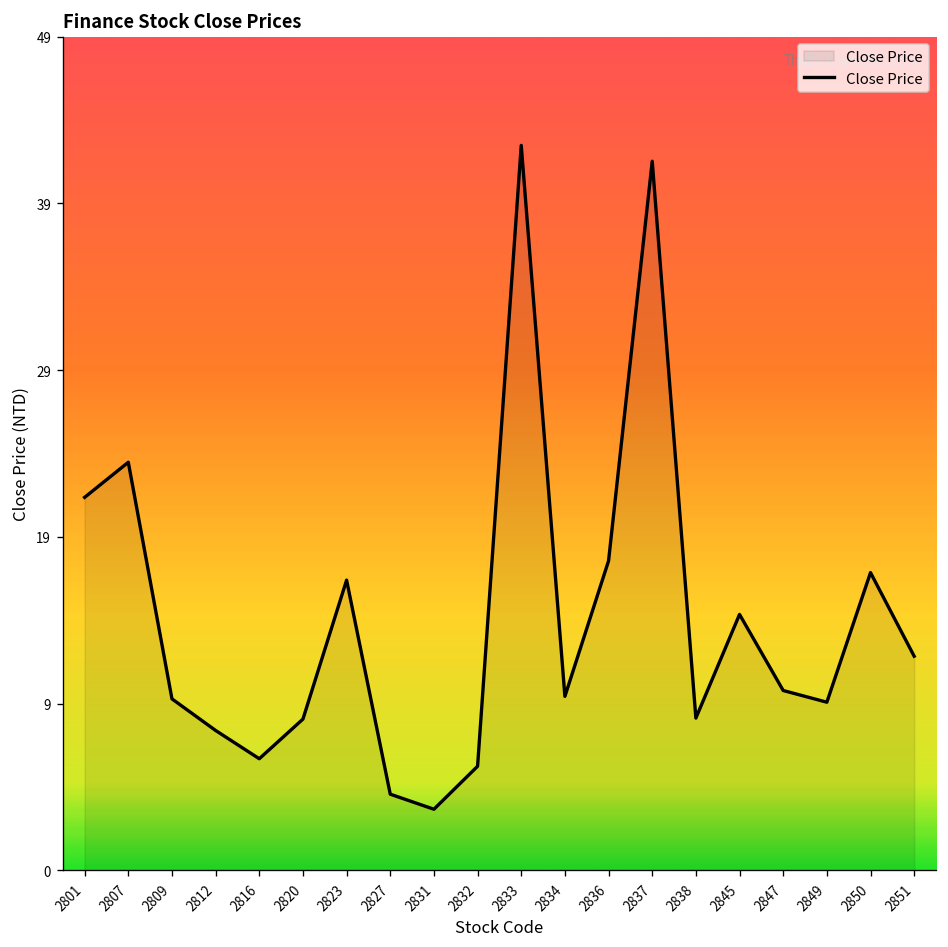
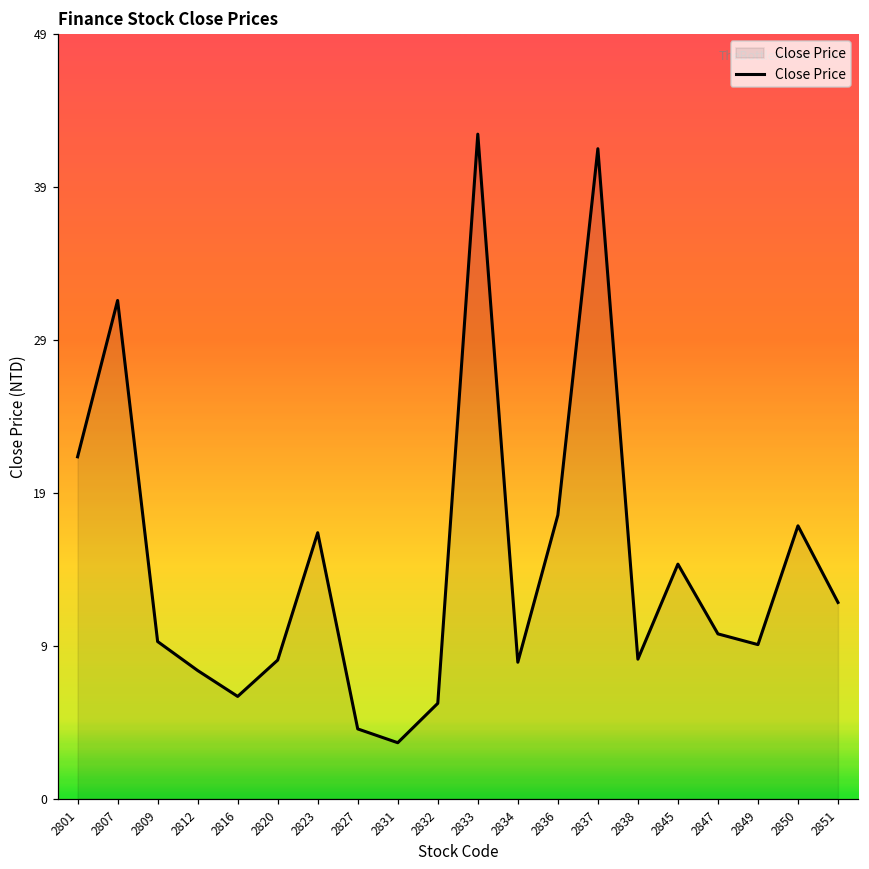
2807: 24.4 -> 32.5
2834: 10.4 -> 8.9
